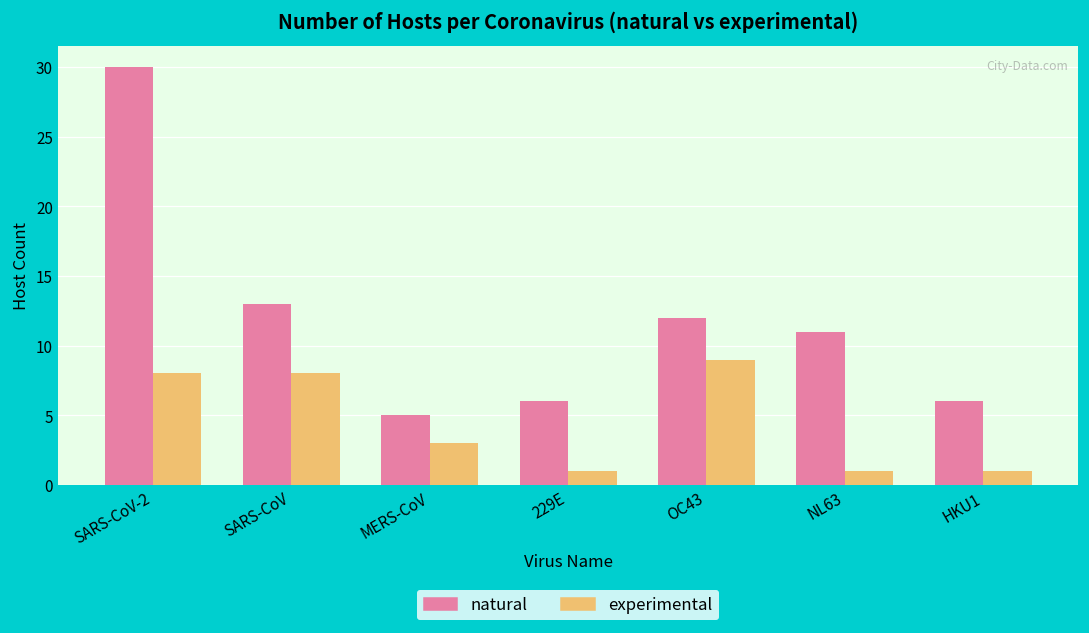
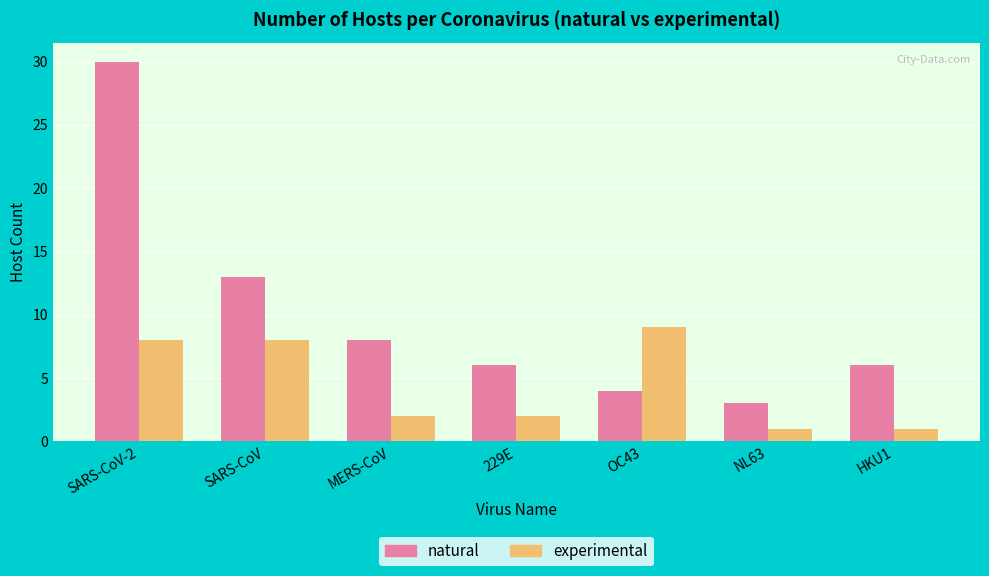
natural, MERS-CoV: 5 -> 8
experimental, MERS-CoV: 3 -> 2
experimental, 229E: 1 -> 2
natural, OC43: 12 -> 4
natural, NL63: 11 -> 3
